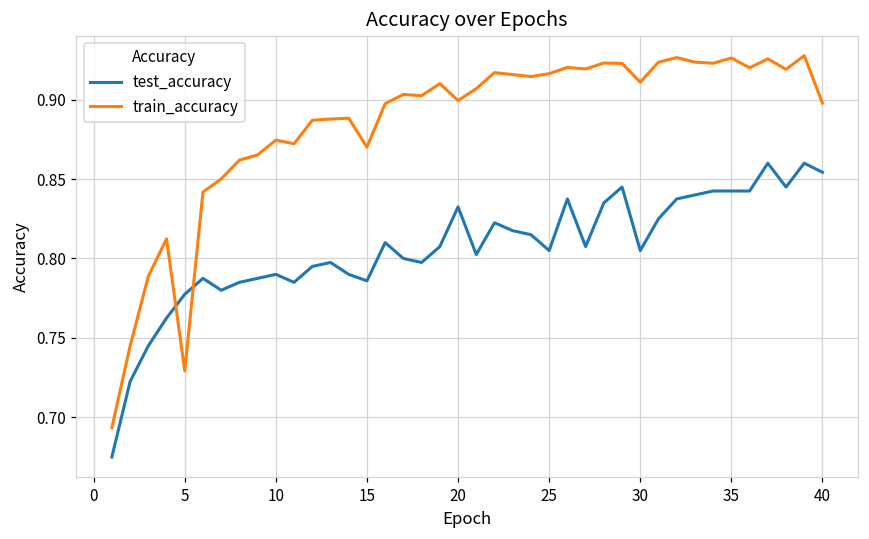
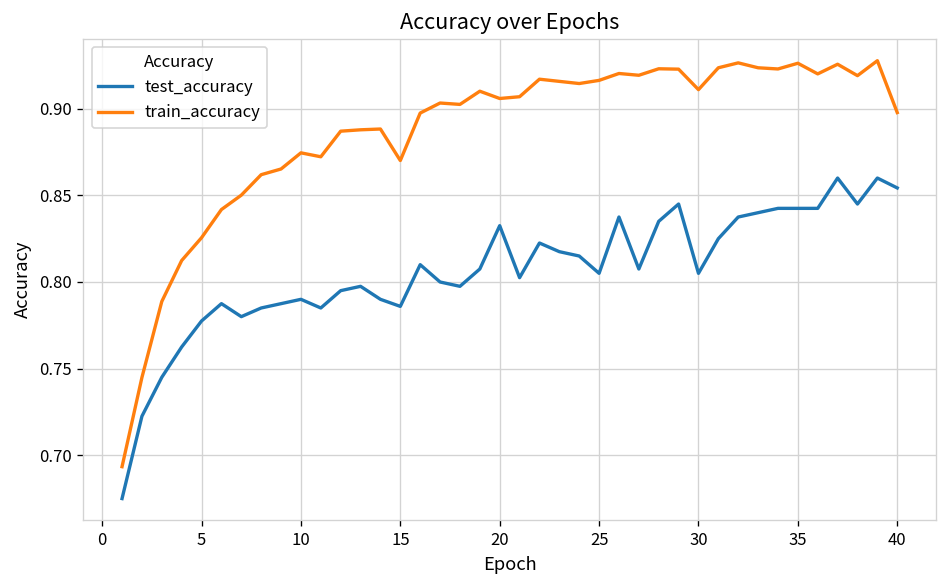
train_accuracy, 5: 0.729 -> 0.826
train_accuracy, 20: 0.899 -> 0.906
